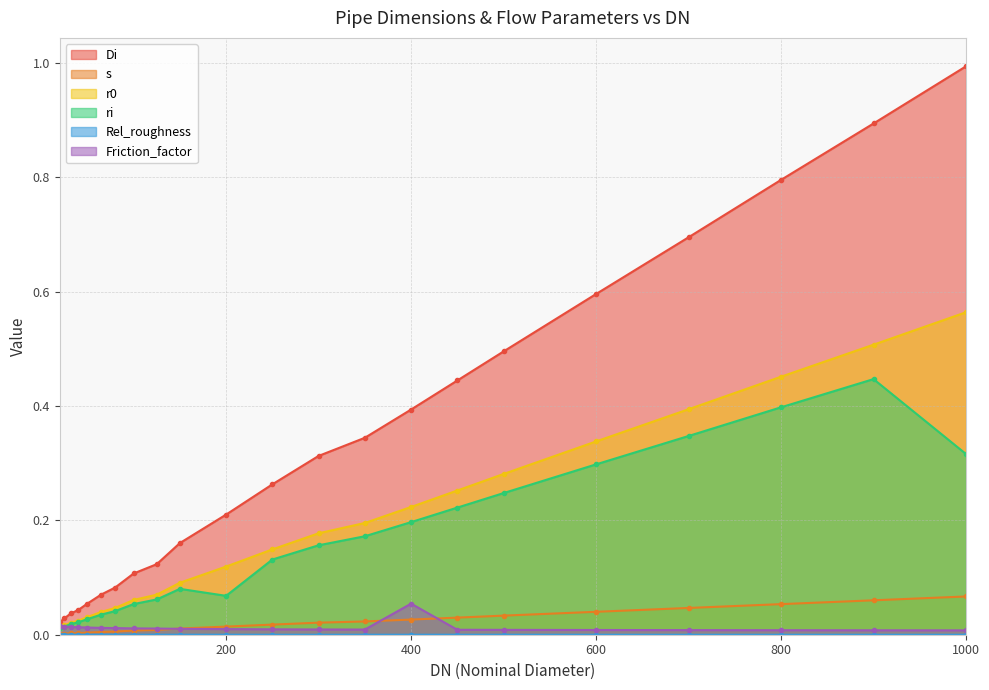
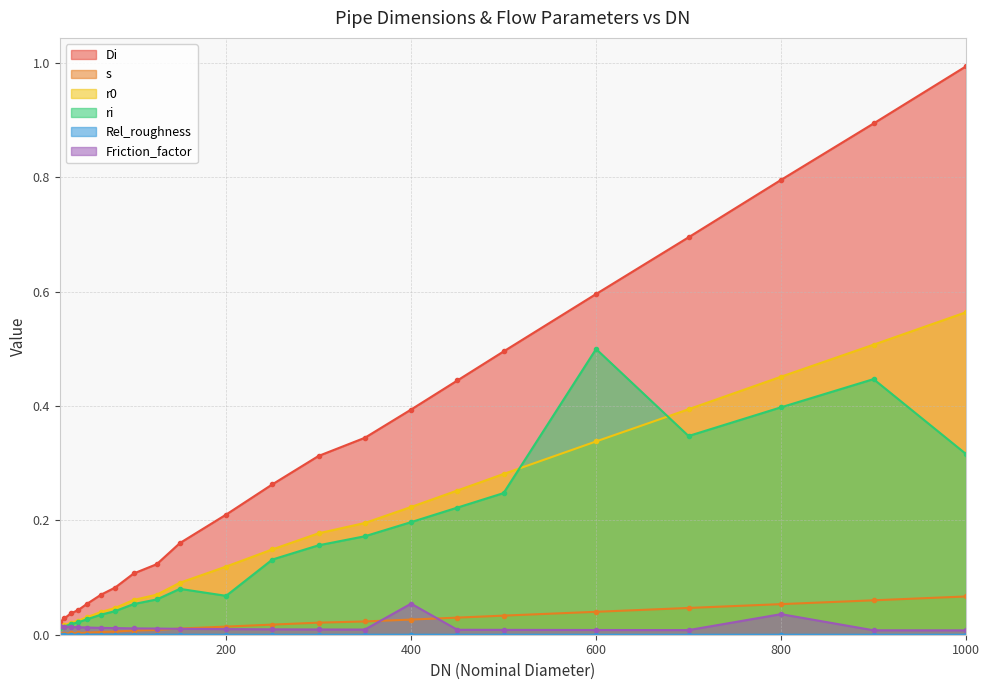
ri, 600: 0.30 -> 0.50
Friction_factor, 800: 0.01 -> 0.04
